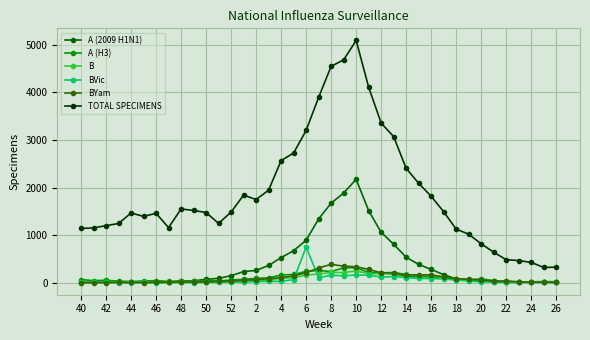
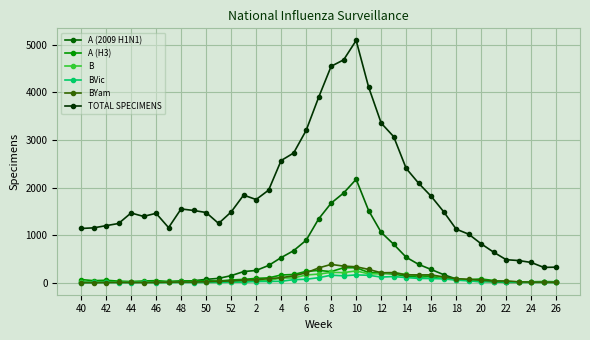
BVic, 6: 700 -> 100
